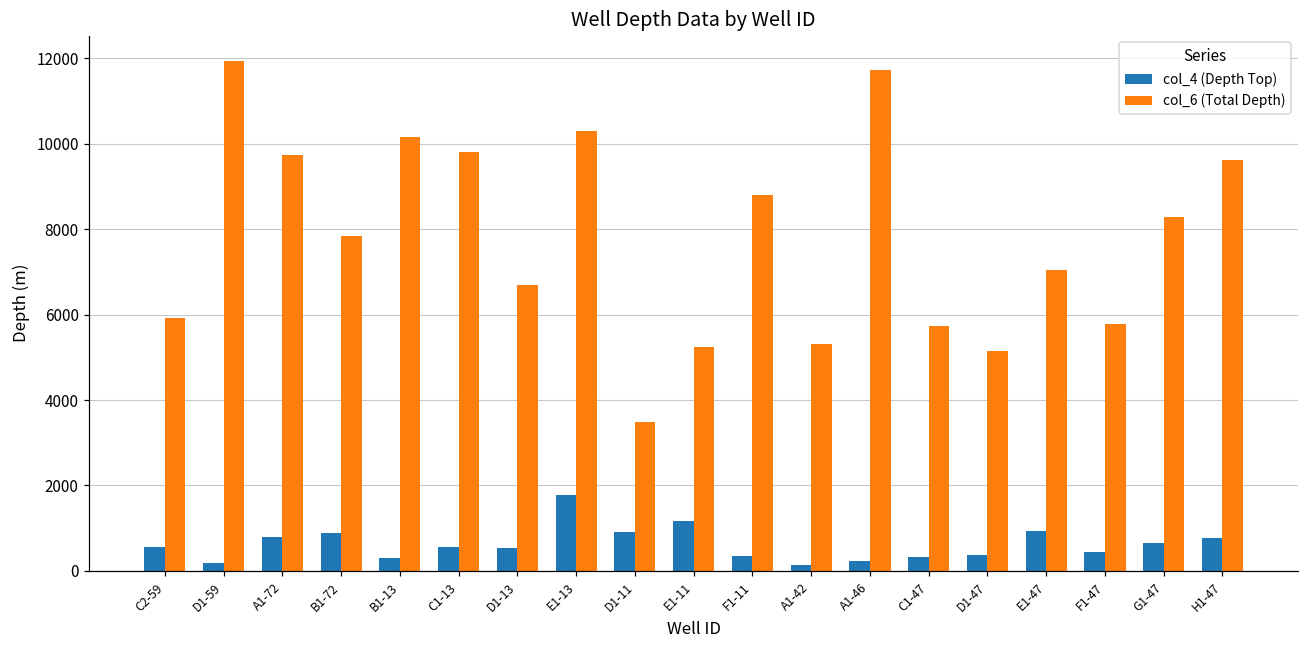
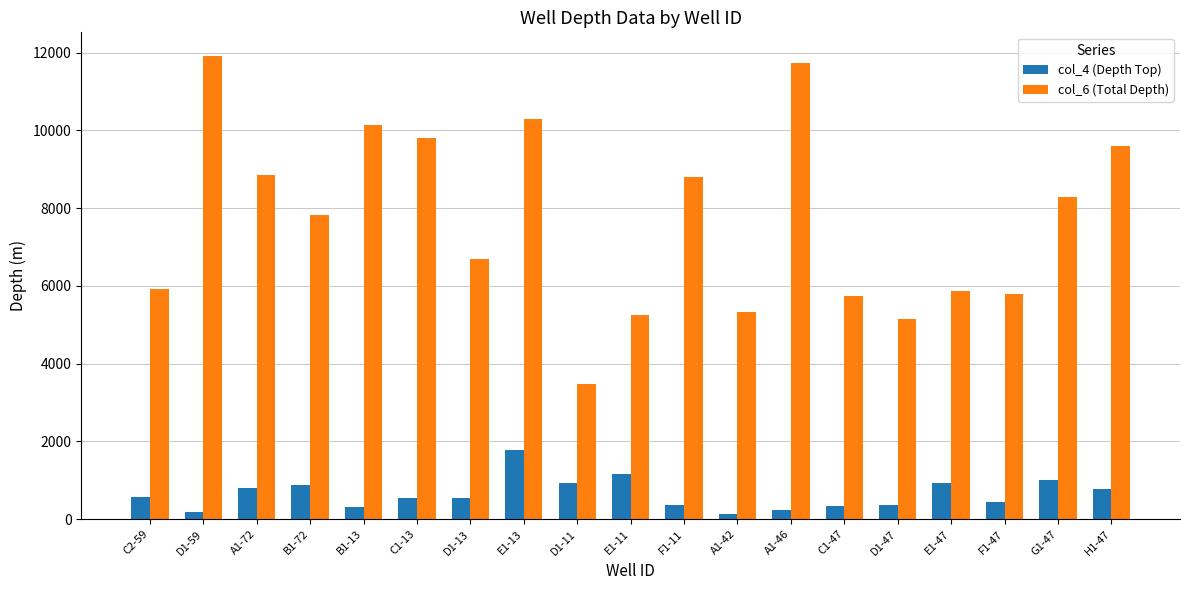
col_6 (Total Depth), A1-72: 9700 -> 8800
col_6 (Total Depth), E1-47: 7000 -> 5900
col_4 (Depth Top), G1-47: 700 -> 1000
